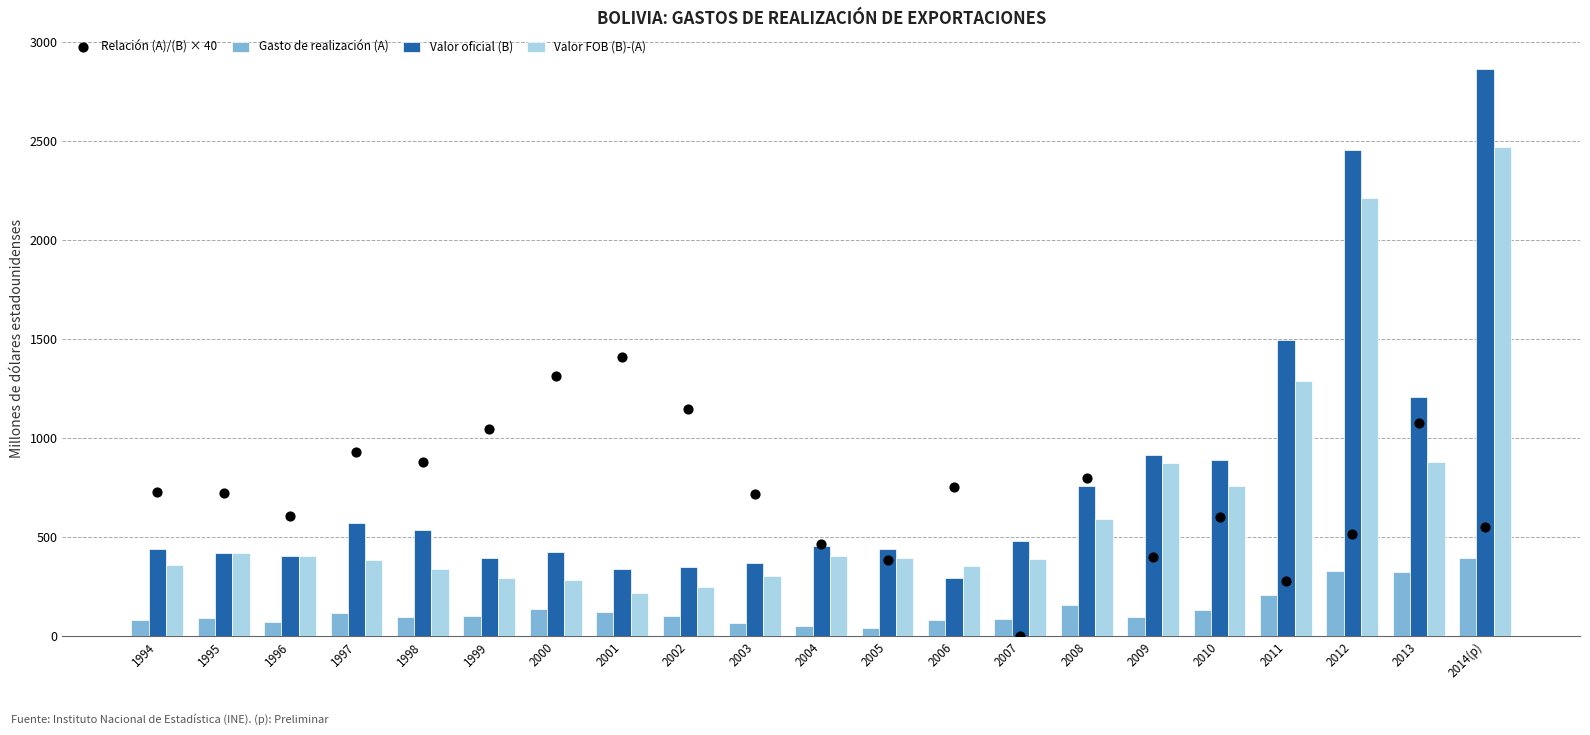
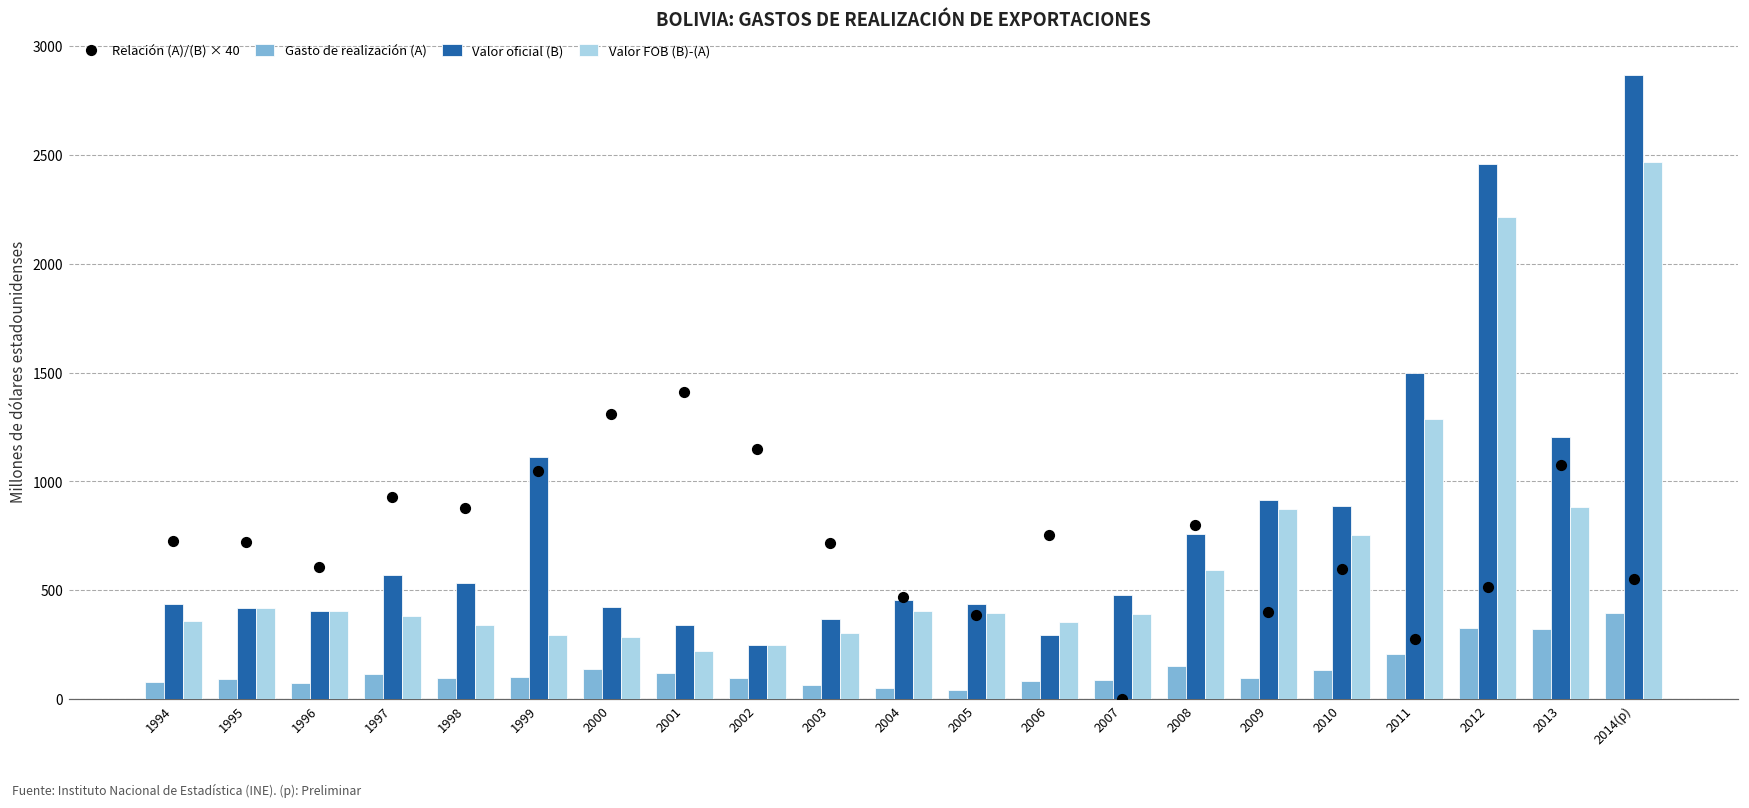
Valor oficial (B), 1999: 400 -> 1110
Valor oficial (B), 2002: 350 -> 250
